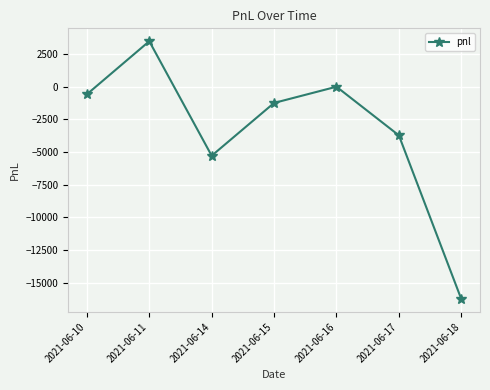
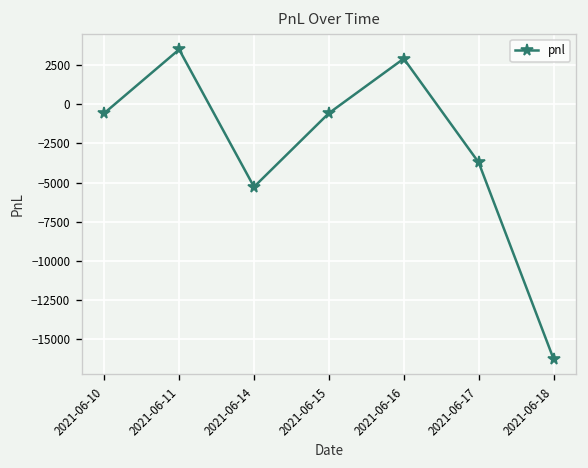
2021-06-15: -1200 -> -600
2021-06-16: 0 -> 2900
